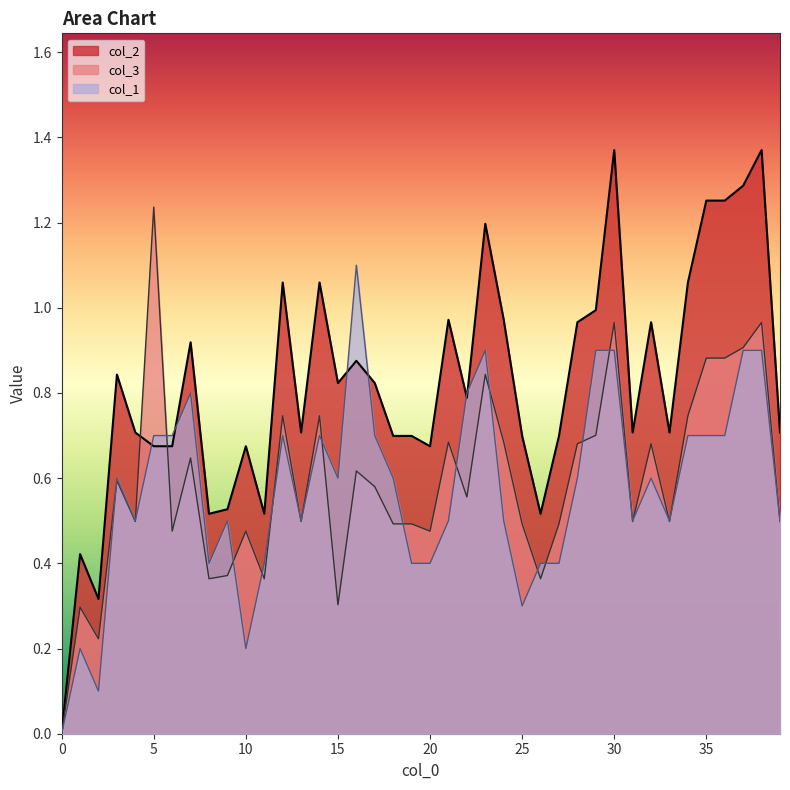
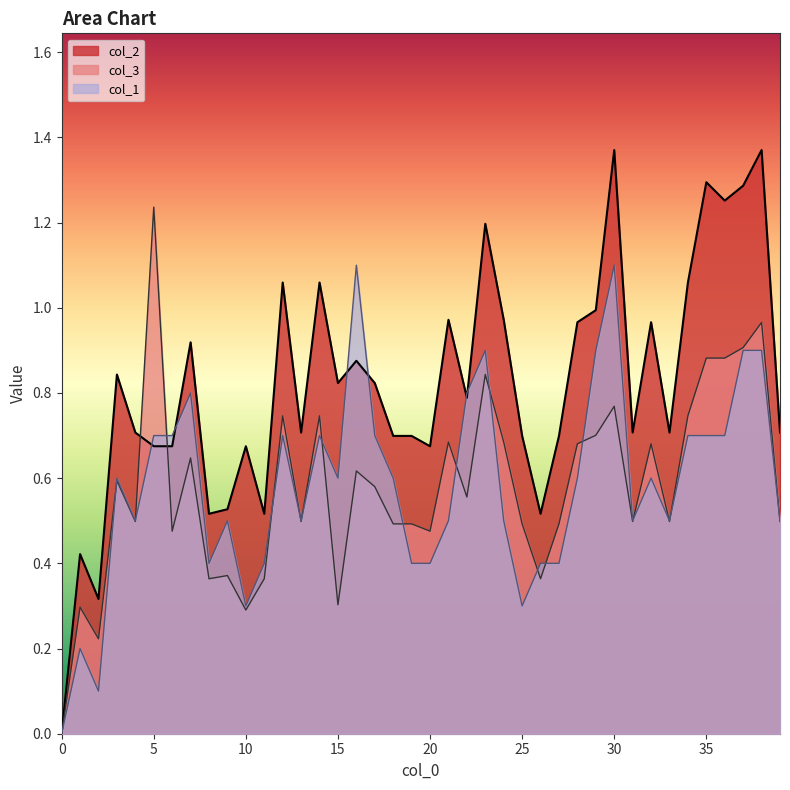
col_3, 10: 0.48 -> 0.29
col_1, 10: 0.2 -> 0.3
col_3, 30: 0.97 -> 0.77
col_1, 30: 0.9 -> 1.1
col_2, 35: 1.25 -> 1.29
